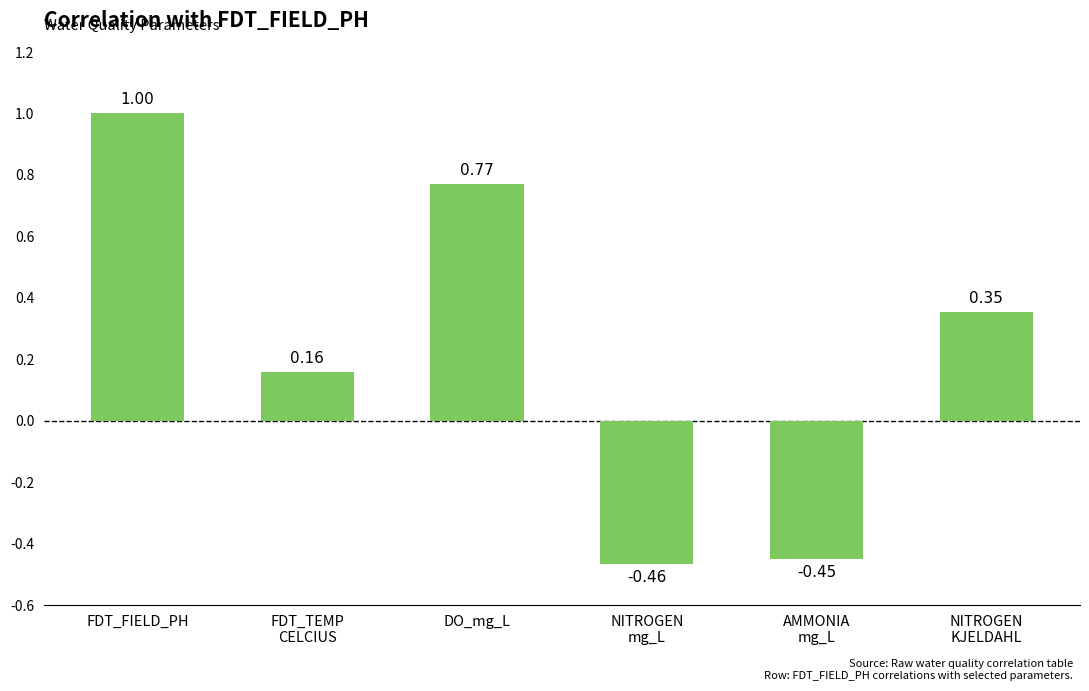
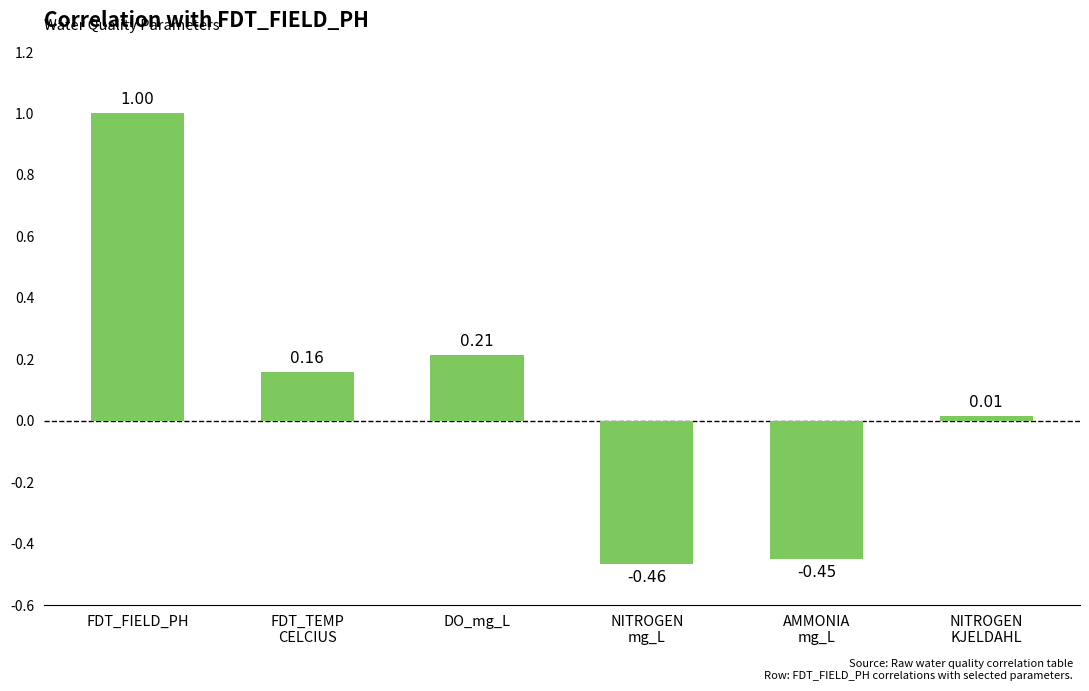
DO_mg_L: 0.77 -> 0.21
NITROGEN KJELDAHL: 0.35 -> 0.01
